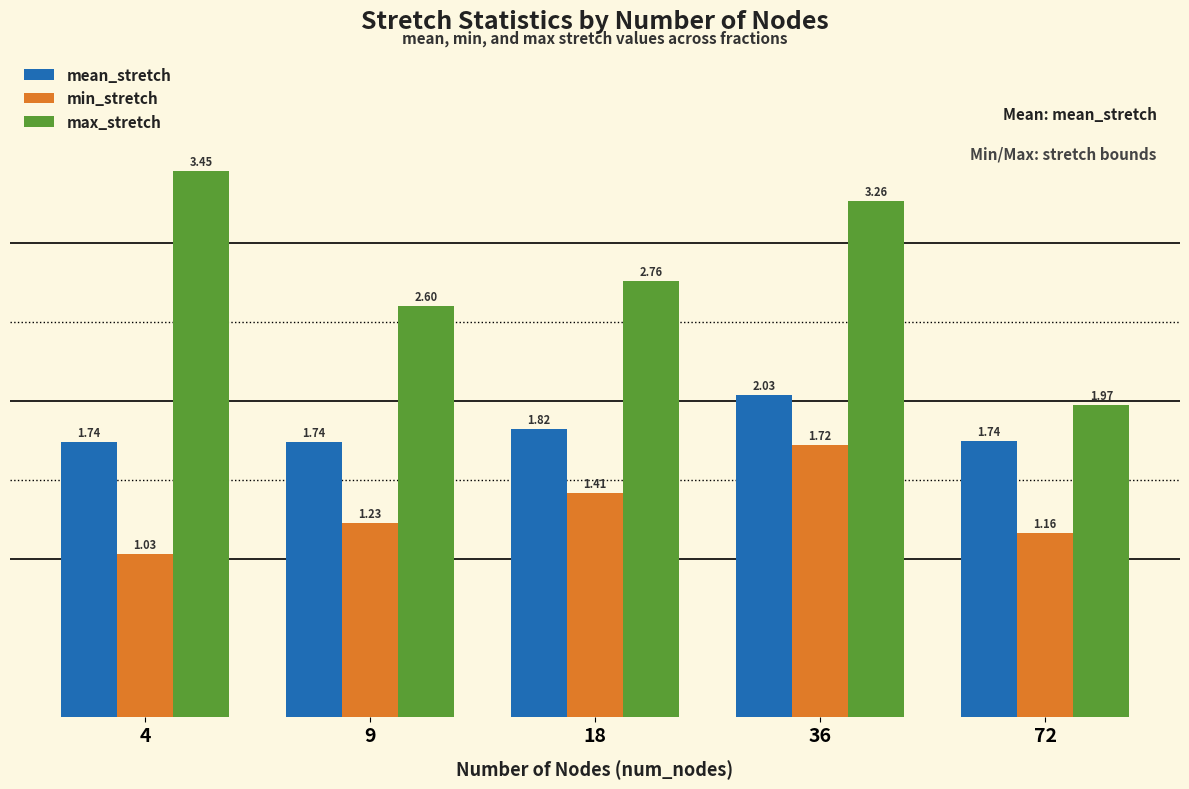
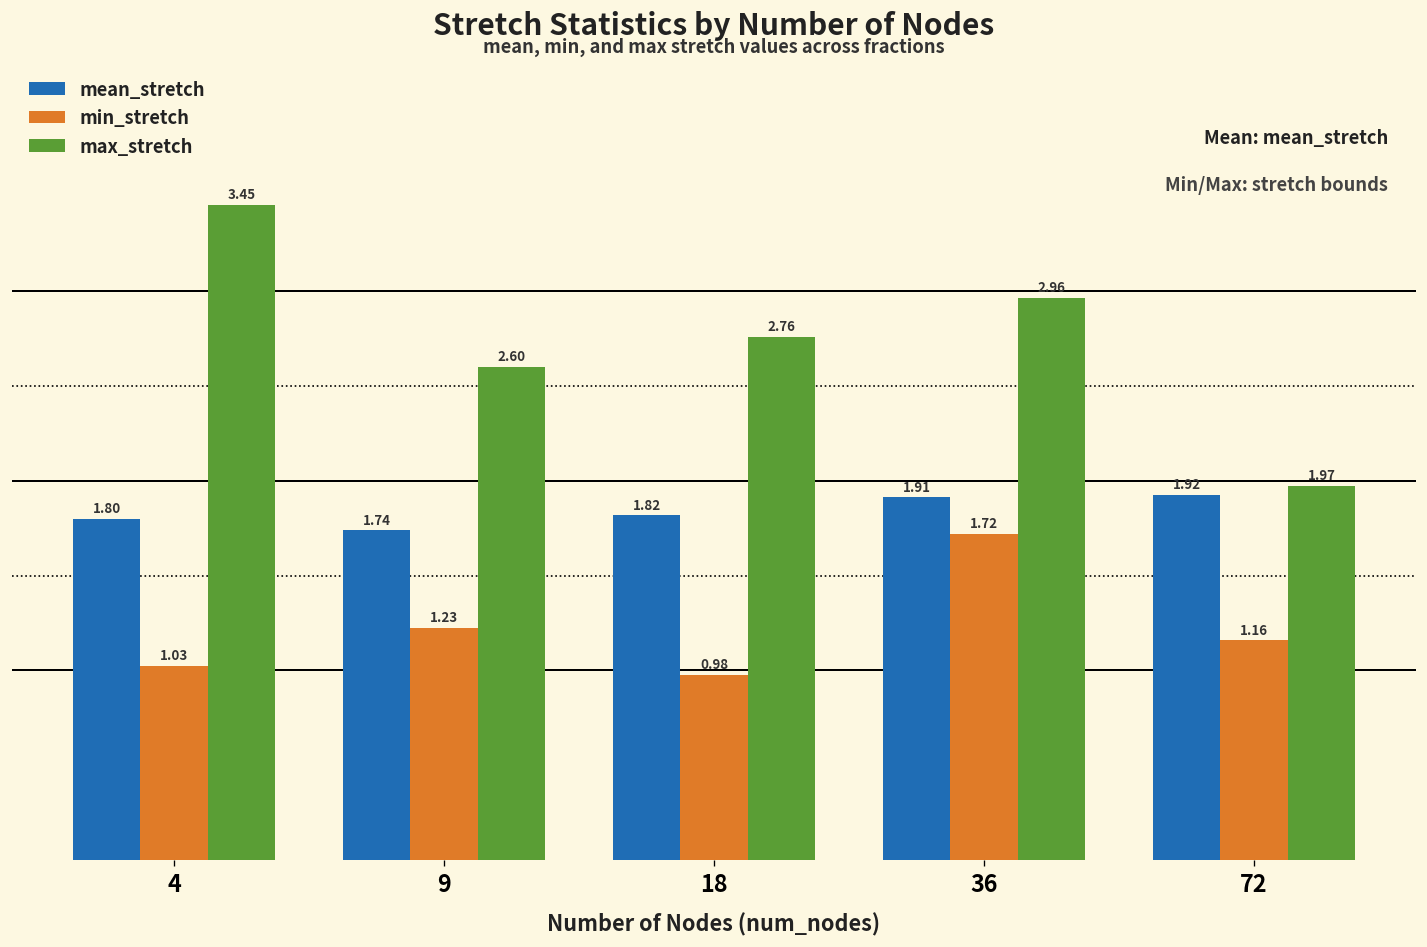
mean_stretch, 4: 1.74 -> 1.80
min_stretch, 18: 1.41 -> 0.98
mean_stretch, 36: 2.03 -> 1.91
max_stretch, 36: 3.26 -> 2.96
mean_stretch, 72: 1.74 -> 1.92
